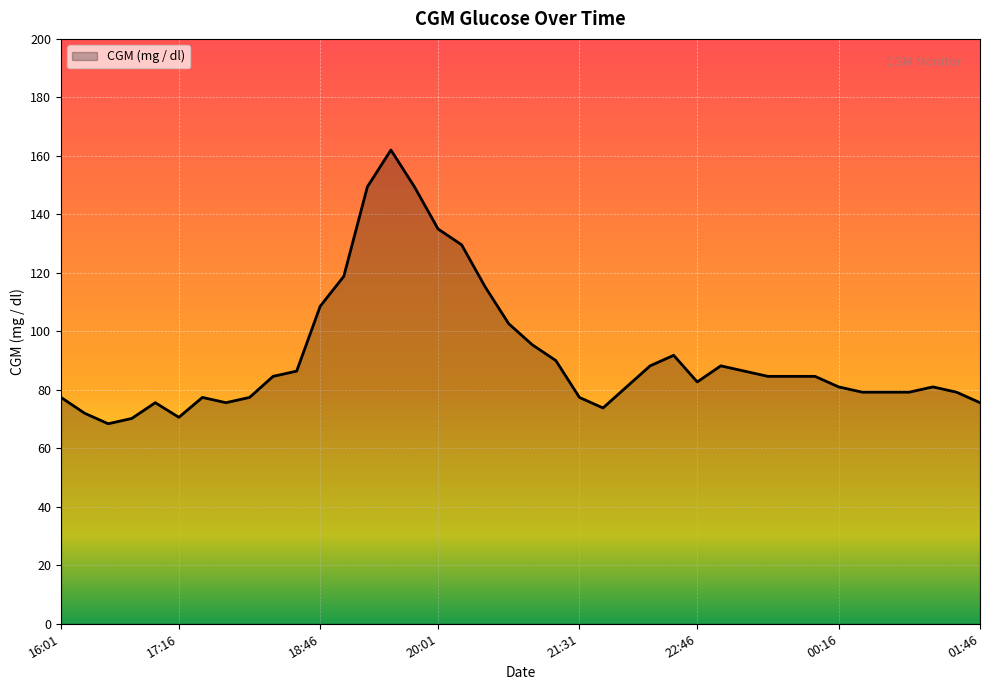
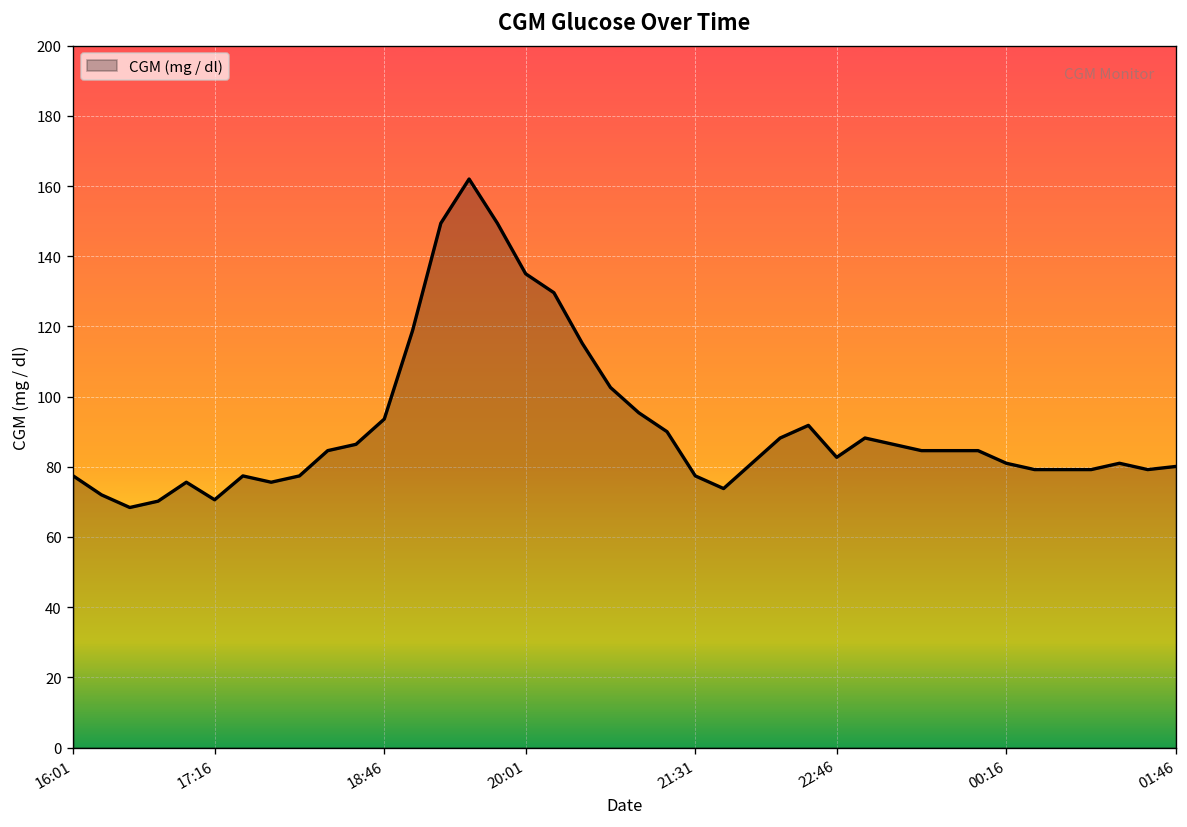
18:46: 109 -> 94
01:46: 76 -> 80
